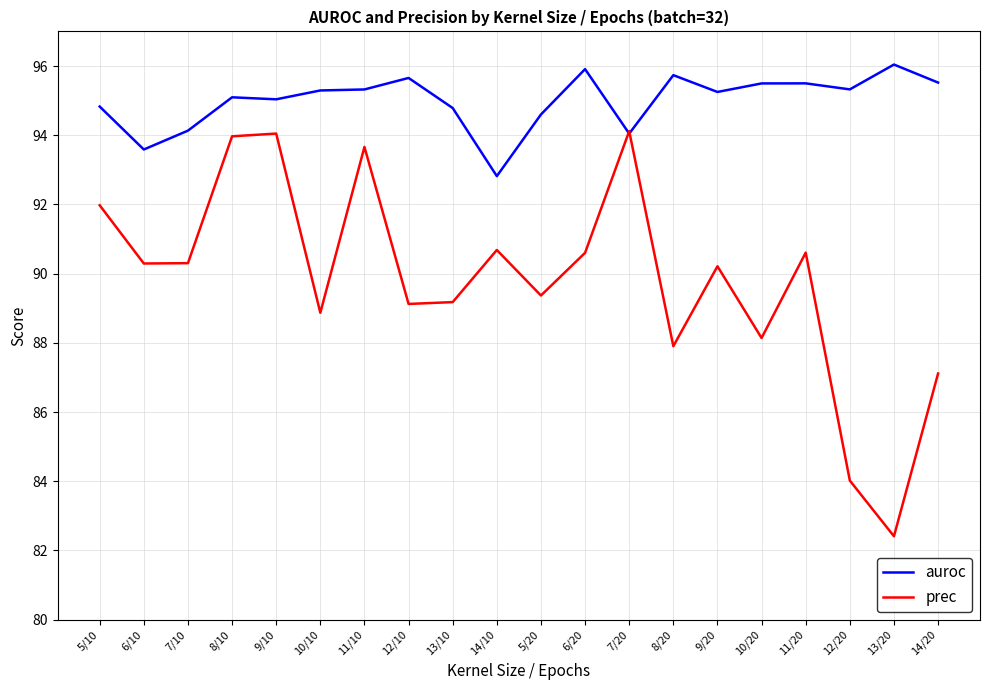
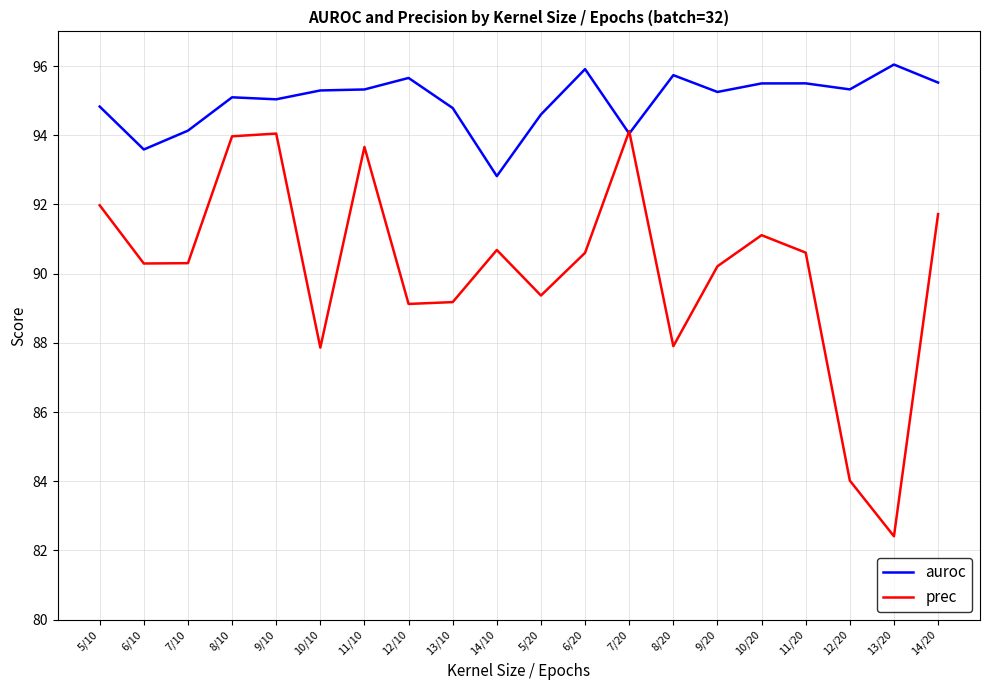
prec, 10/10: 88.9 -> 87.9
prec, 10/20: 88.1 -> 91.1
prec, 14/20: 87.1 -> 91.7
